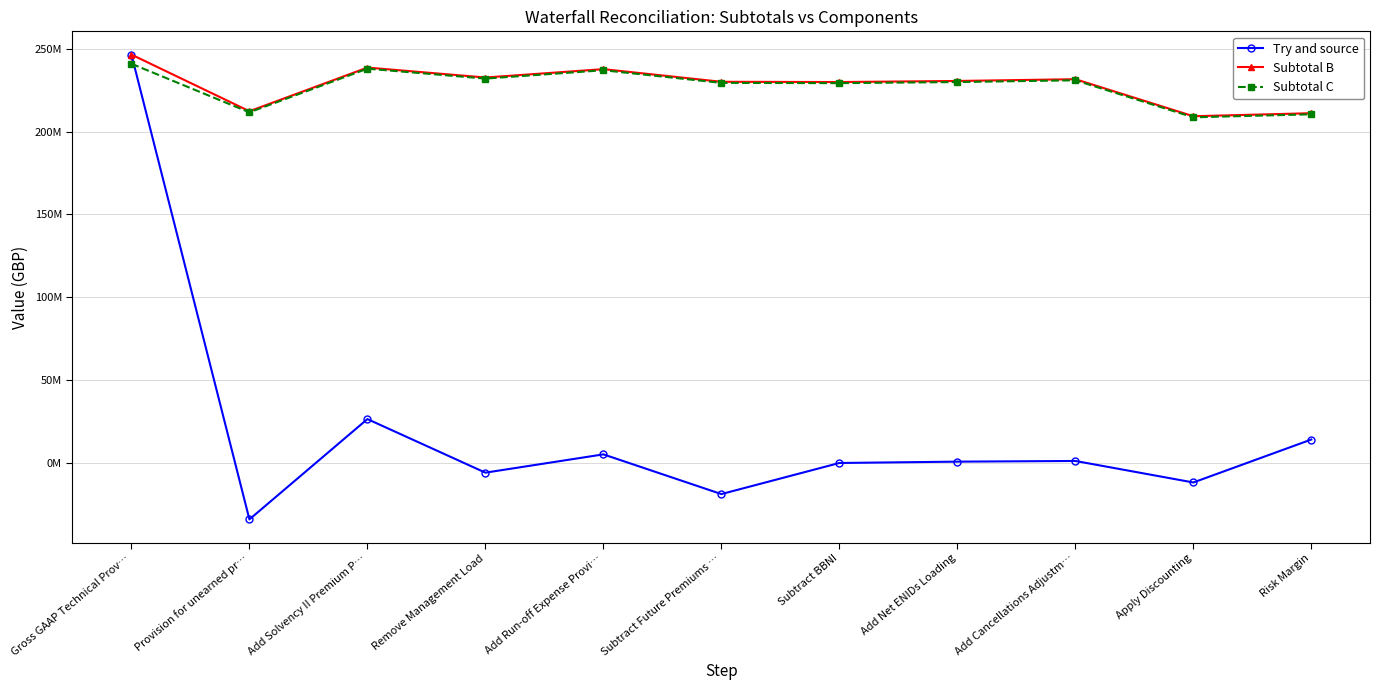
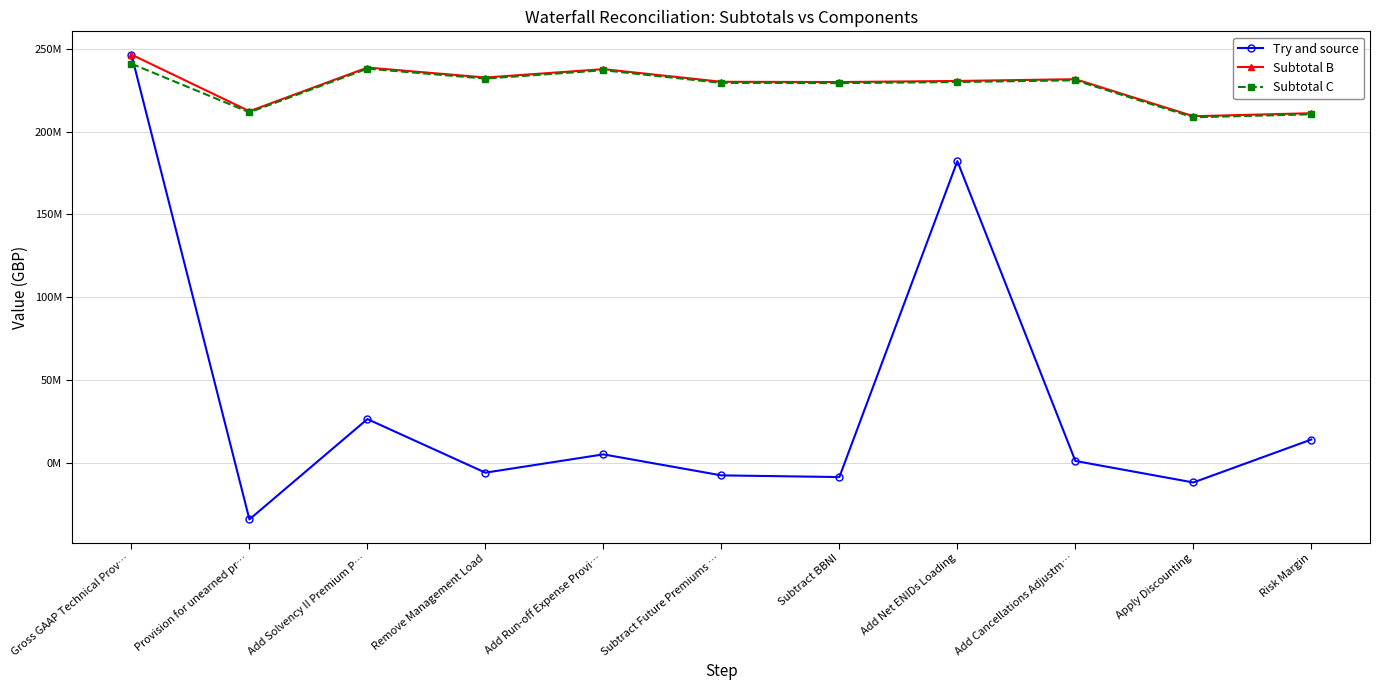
Try and source, Subtract Future Premiums …: -19000000 -> -8000000
Try and source, Subtract BBNI: 0 -> -9000000
Try and source, Add Net ENIDs Loading: 1000000 -> 182000000
